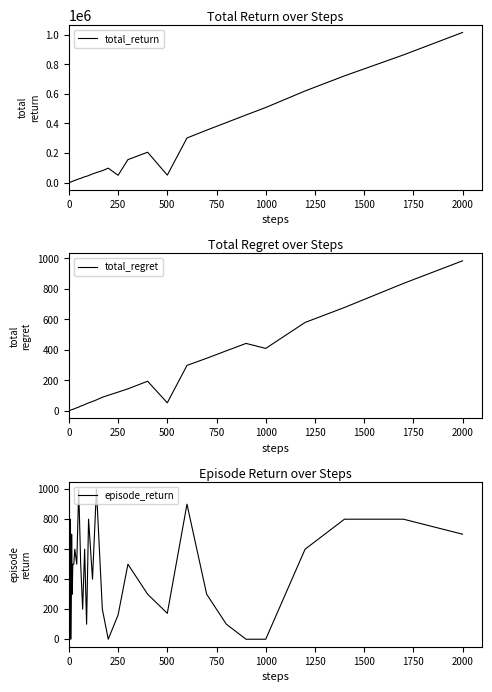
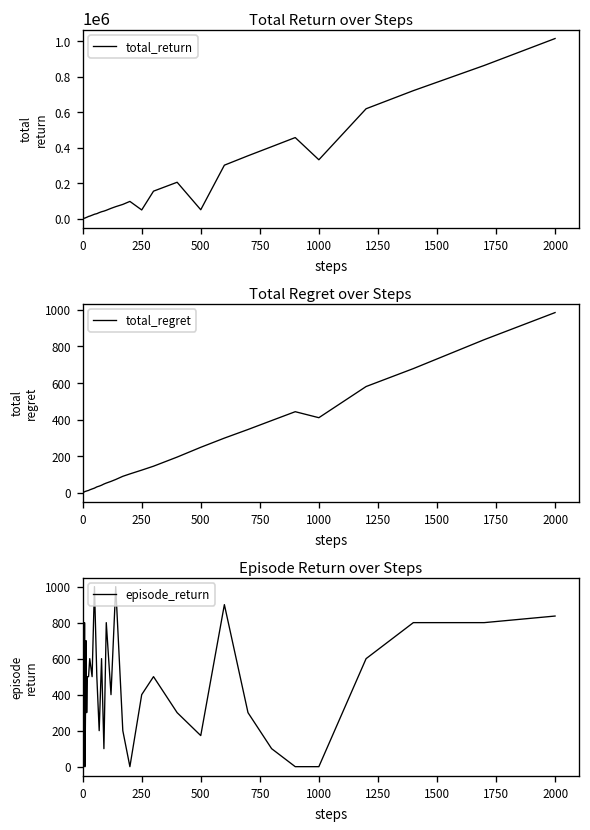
Total Return over Steps, 1000: 510000 -> 330000
Total Regret over Steps, 500: 50 -> 250
Episode Return over Steps, 250: 160 -> 400
Episode Return over Steps, 2000: 700 -> 840
